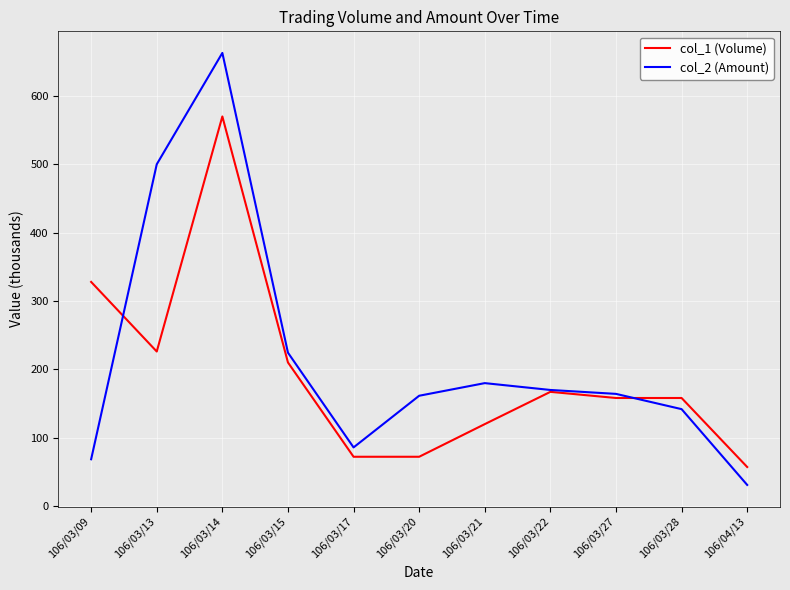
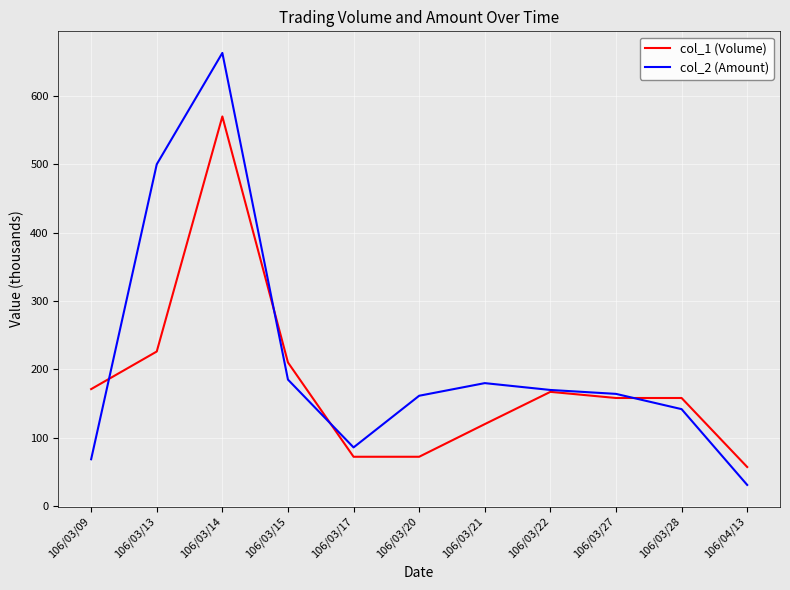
col_1 (Volume), 106/03/09: 330 -> 170
col_2 (Amount), 106/03/15: 220 -> 180
